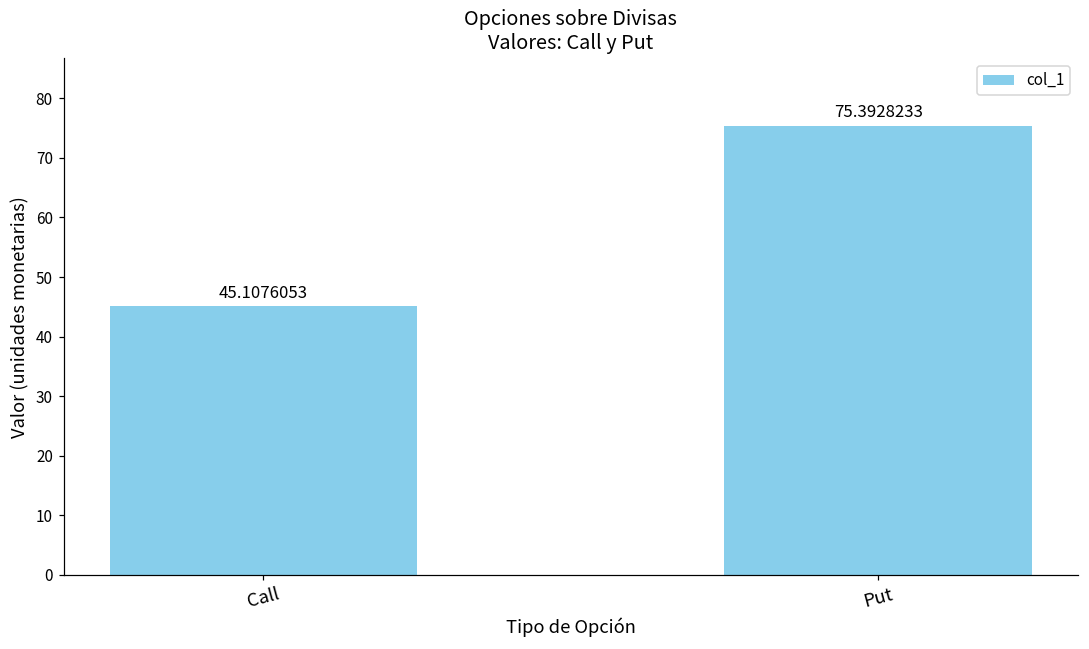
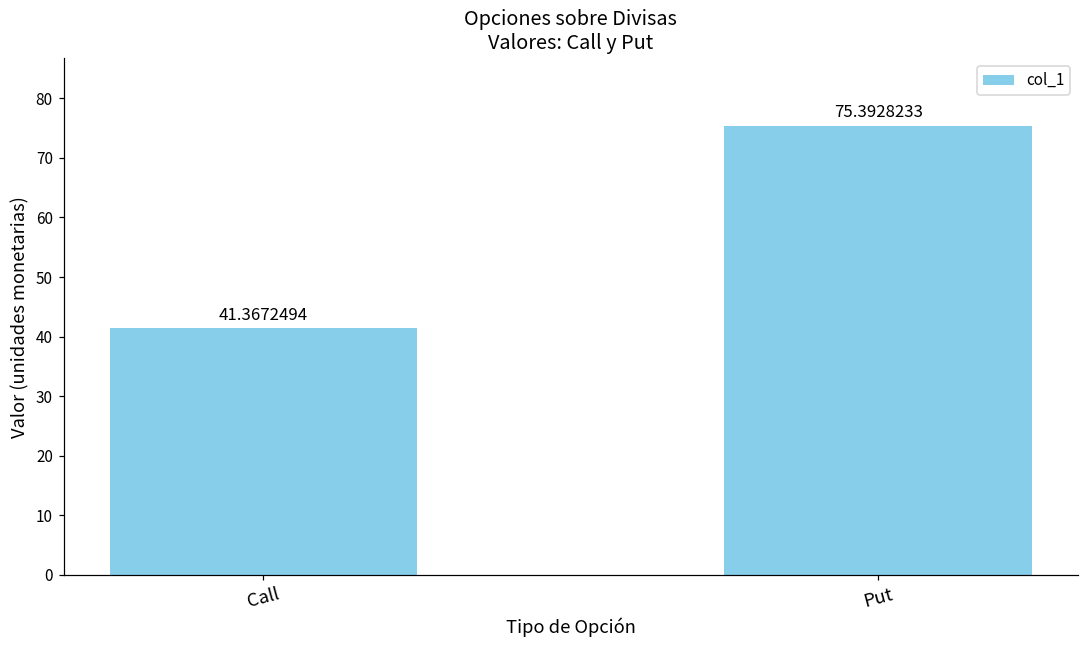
Call: 45.1076053 -> 41.3672494
